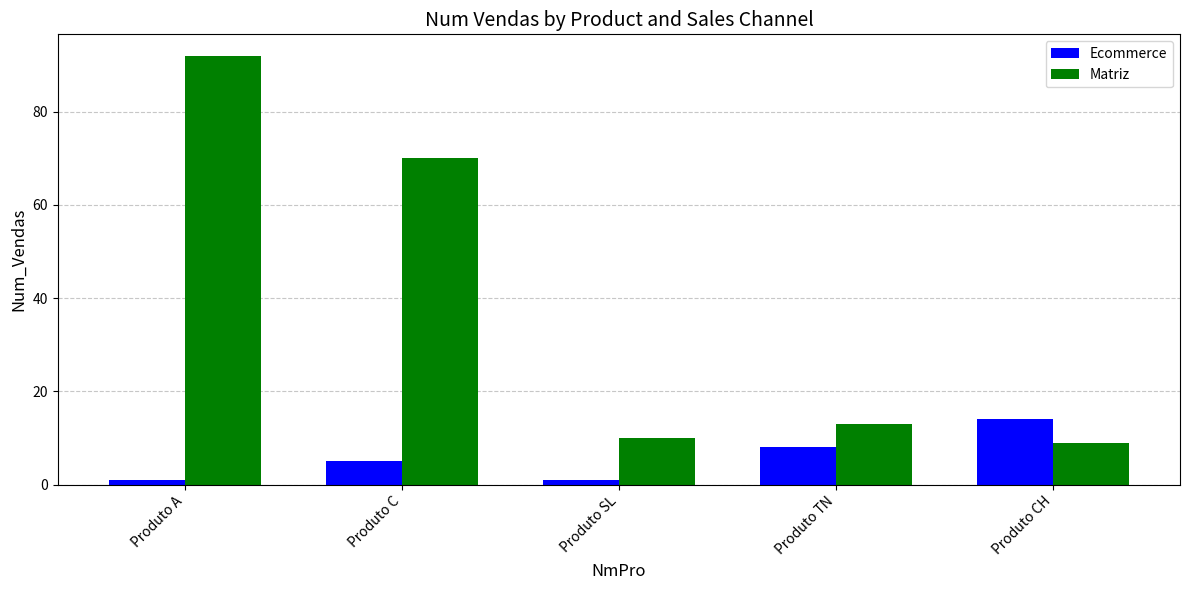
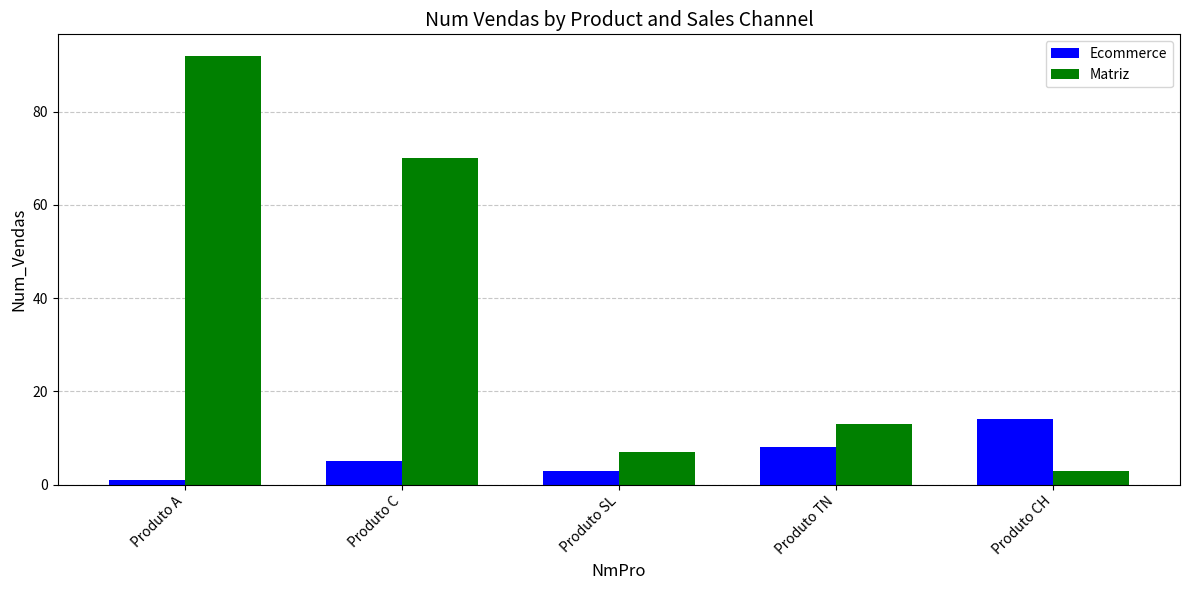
Ecommerce, Produto SL: 1 -> 3
Matriz, Produto SL: 10 -> 7
Matriz, Produto CH: 9 -> 3
